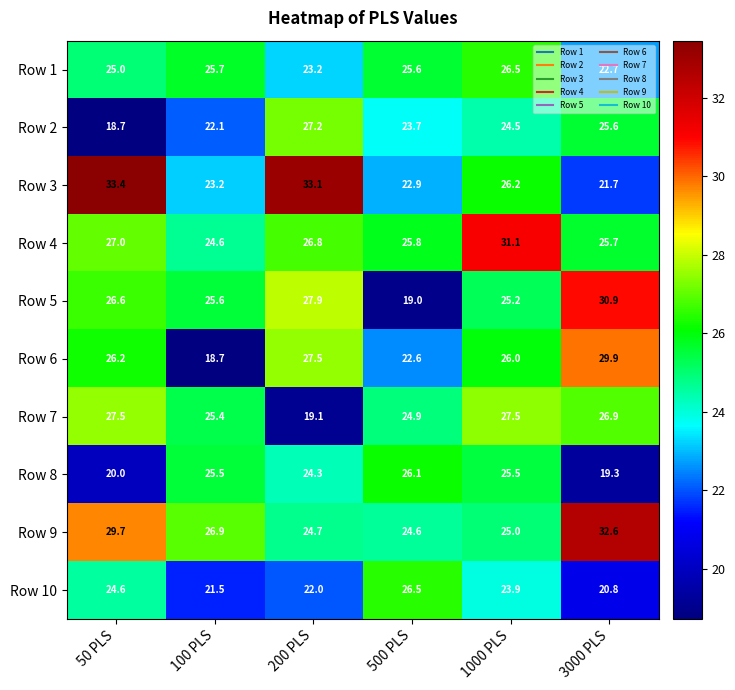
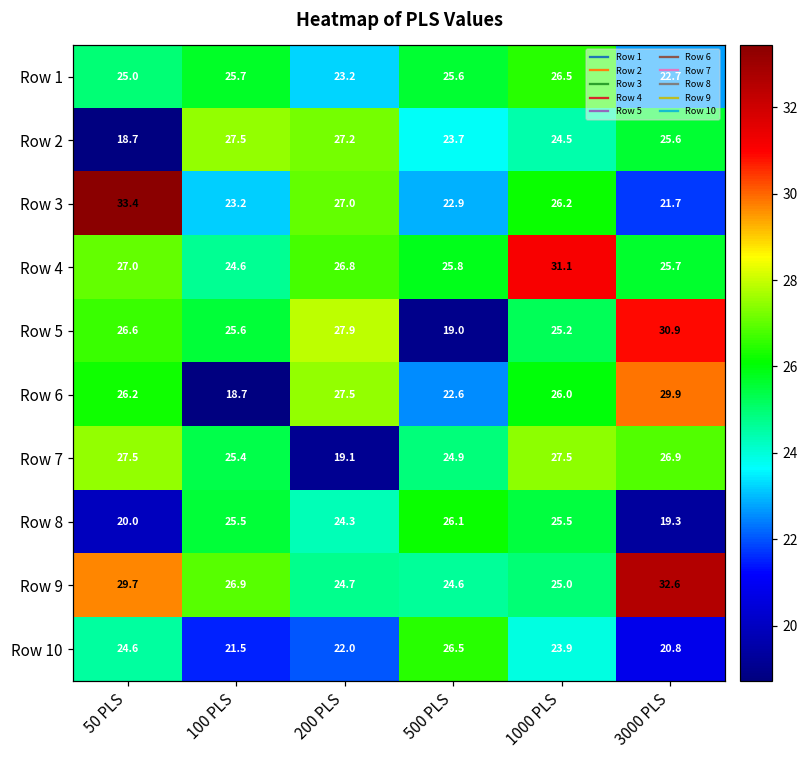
Row 2, 100 PLS: 22.1 -> 27.5
Row 3, 200 PLS: 33.1 -> 27.0
